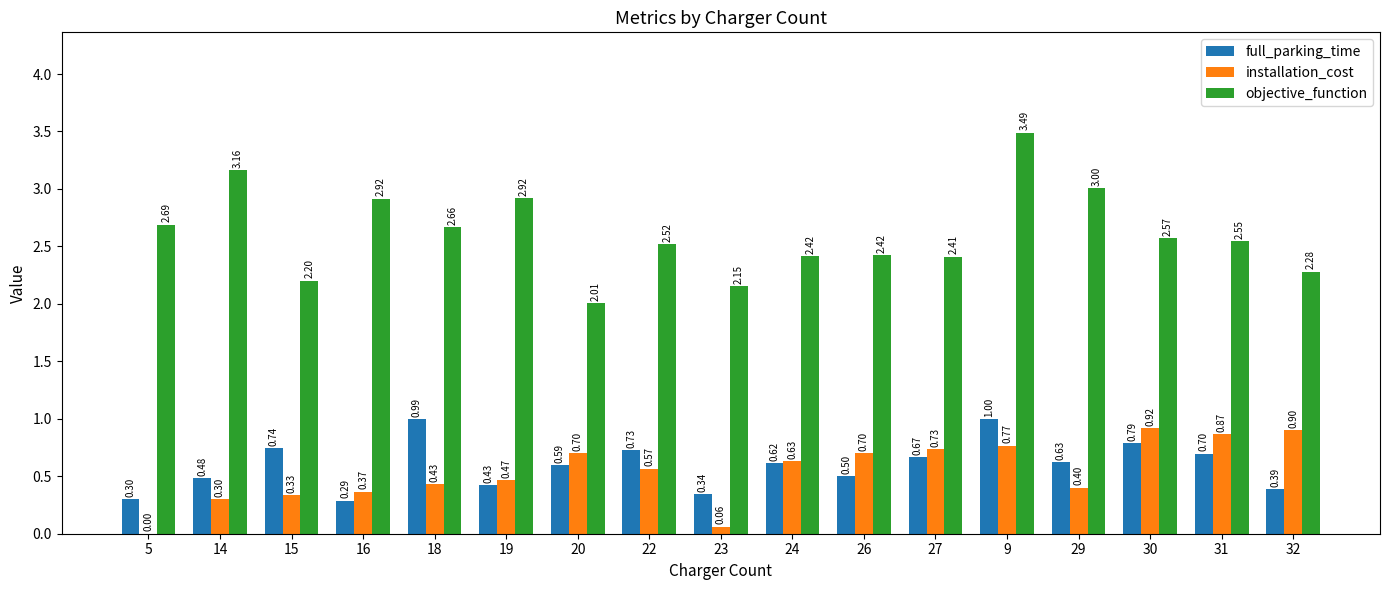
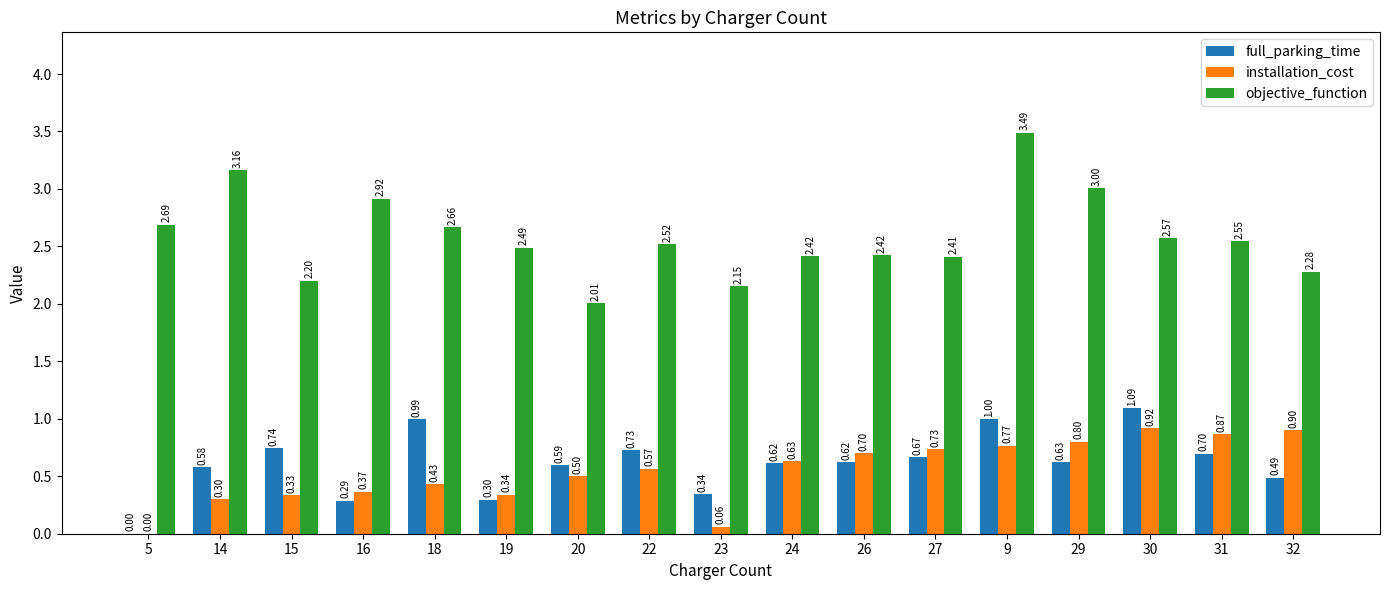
full_parking_time, 5: 0.30 -> 0.00
full_parking_time, 14: 0.48 -> 0.58
full_parking_time, 19: 0.43 -> 0.30
installation_cost, 19: 0.47 -> 0.34
objective_function, 19: 2.92 -> 2.49
installation_cost, 20: 0.70 -> 0.50
full_parking_time, 26: 0.50 -> 0.62
installation_cost, 29: 0.40 -> 0.80
full_parking_time, 30: 0.79 -> 1.09
full_parking_time, 32: 0.39 -> 0.49
